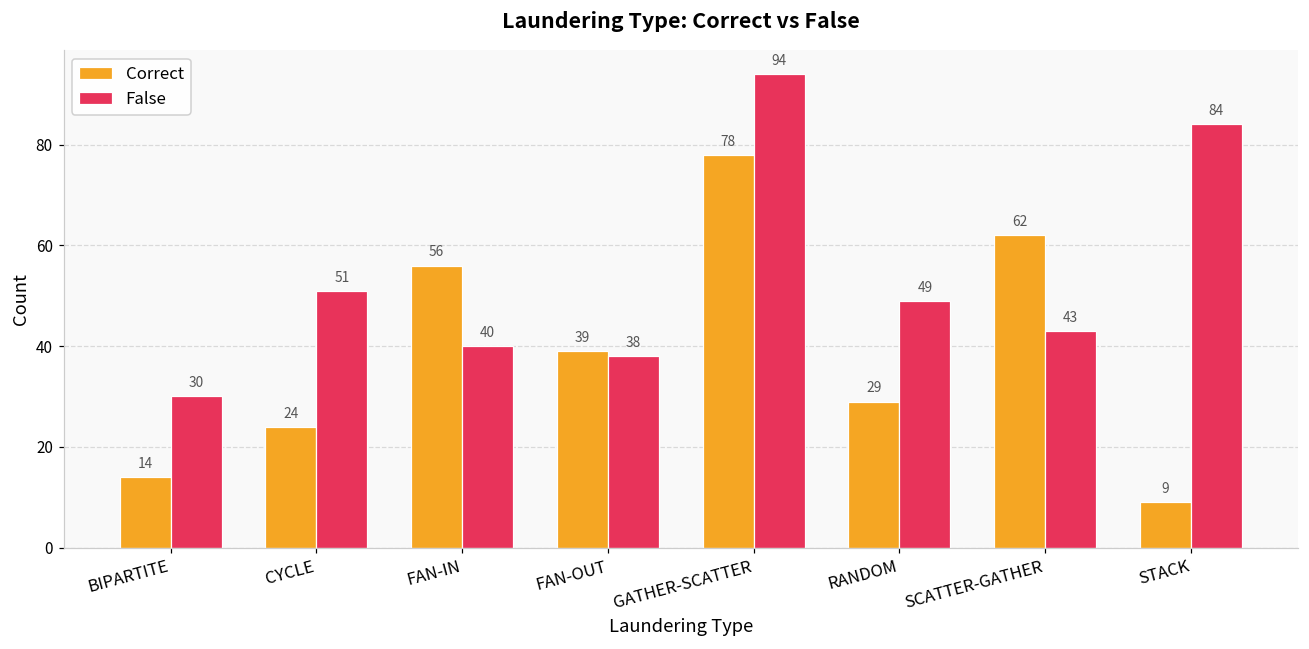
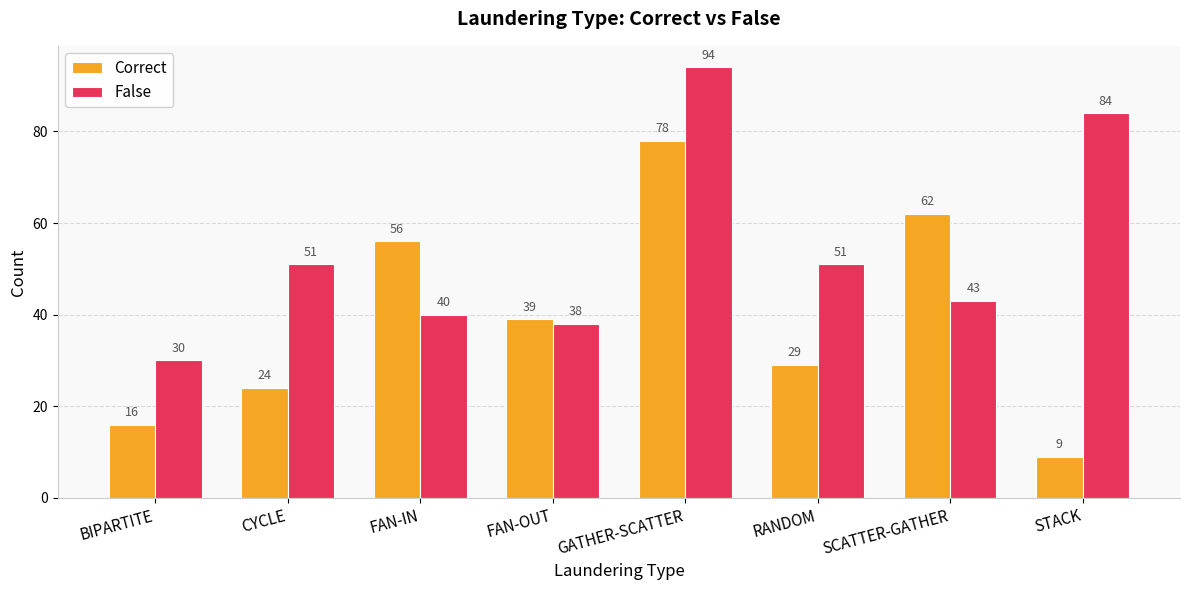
Correct, BIPARTITE: 14 -> 16
False, RANDOM: 49 -> 51
